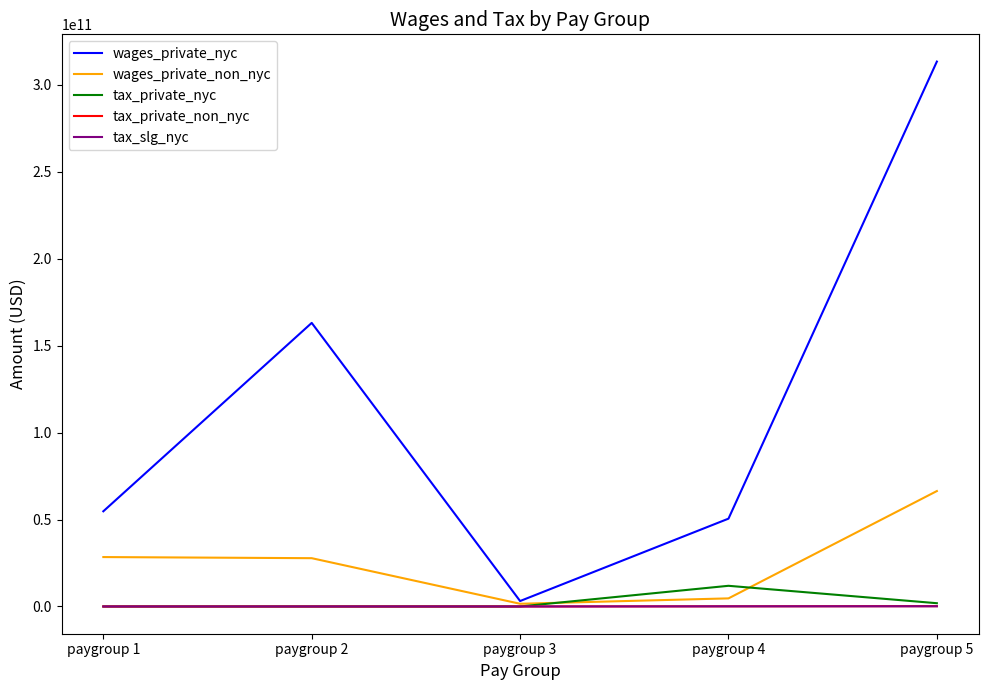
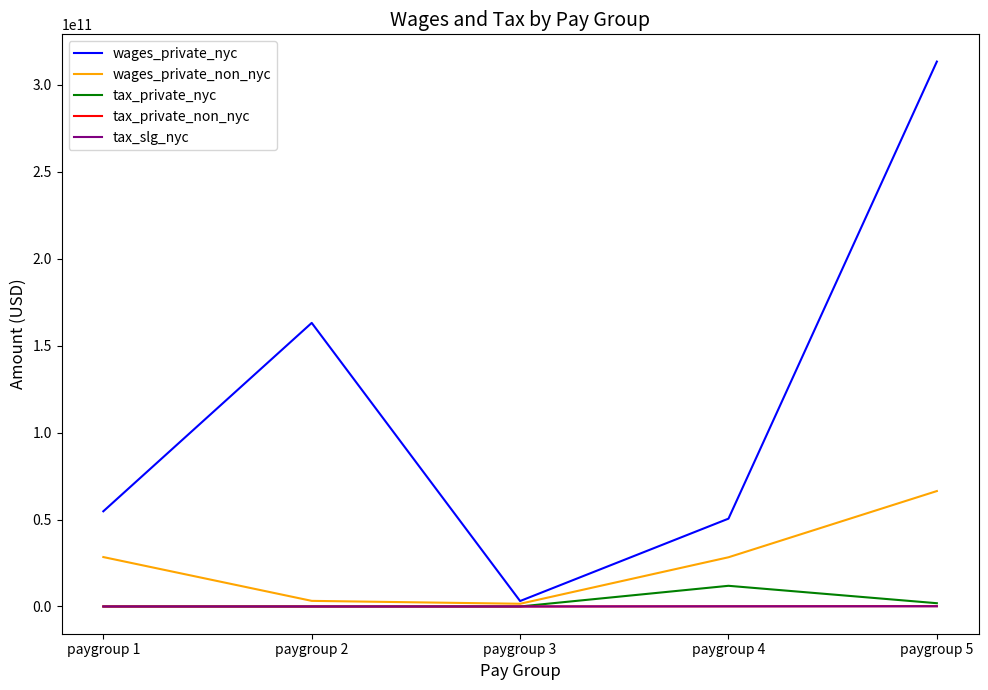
wages_private_non_nyc, paygroup 2: 28000000000 -> 3000000000
wages_private_non_nyc, paygroup 4: 5000000000 -> 28000000000
